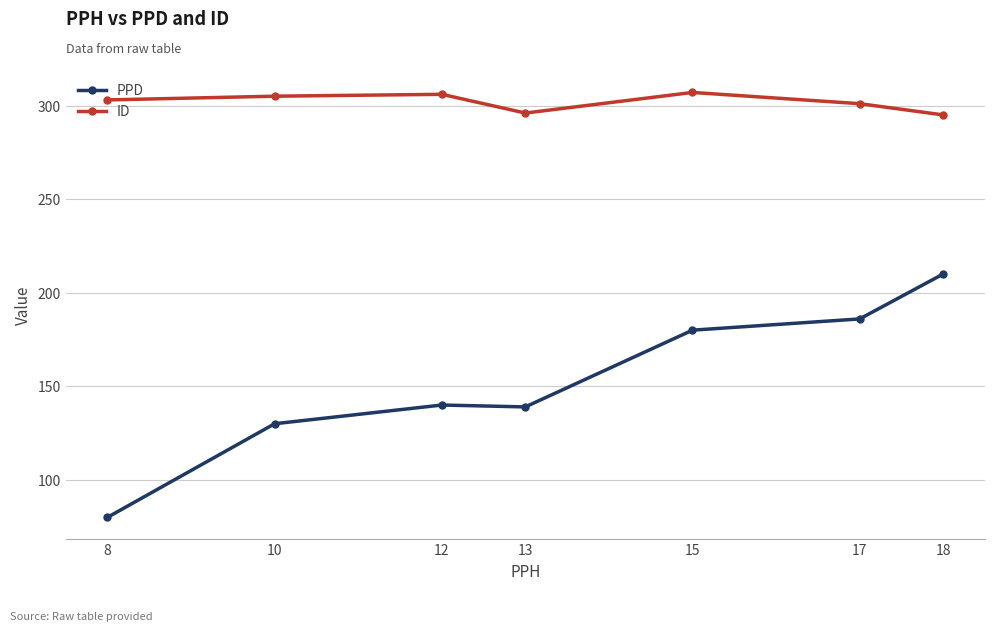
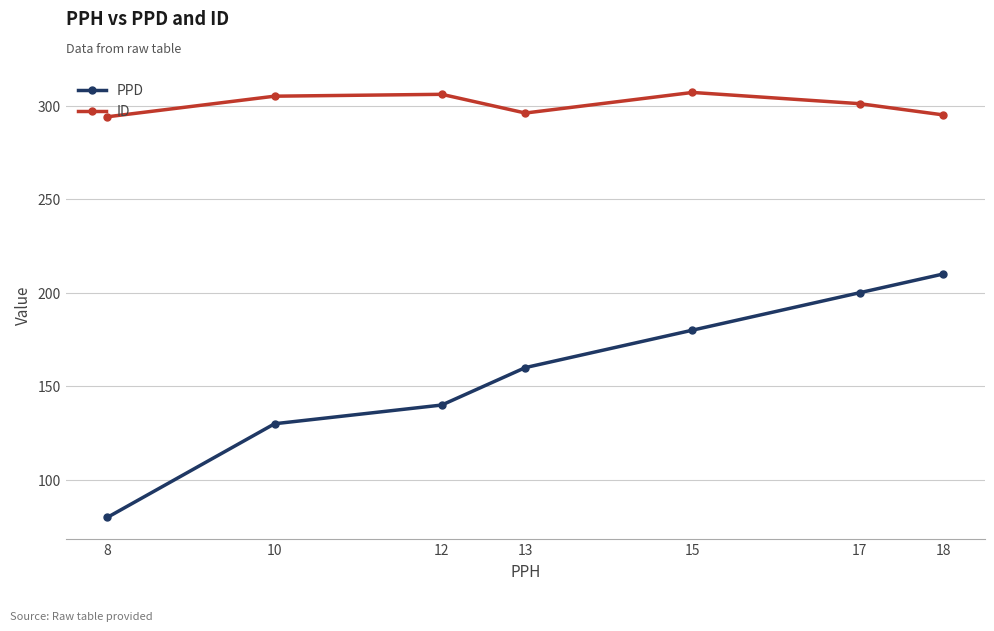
ID, 8: 303 -> 294
PPD, 13: 139 -> 160
PPD, 17: 186 -> 200
